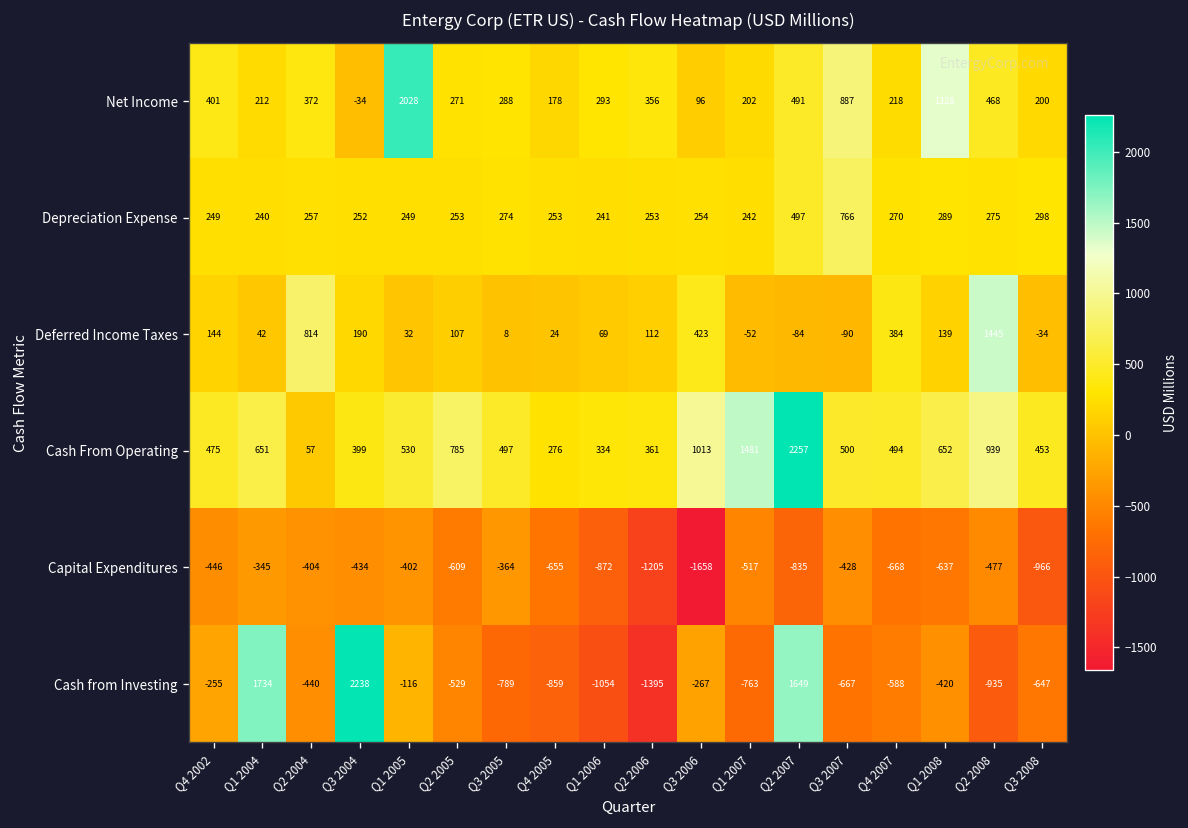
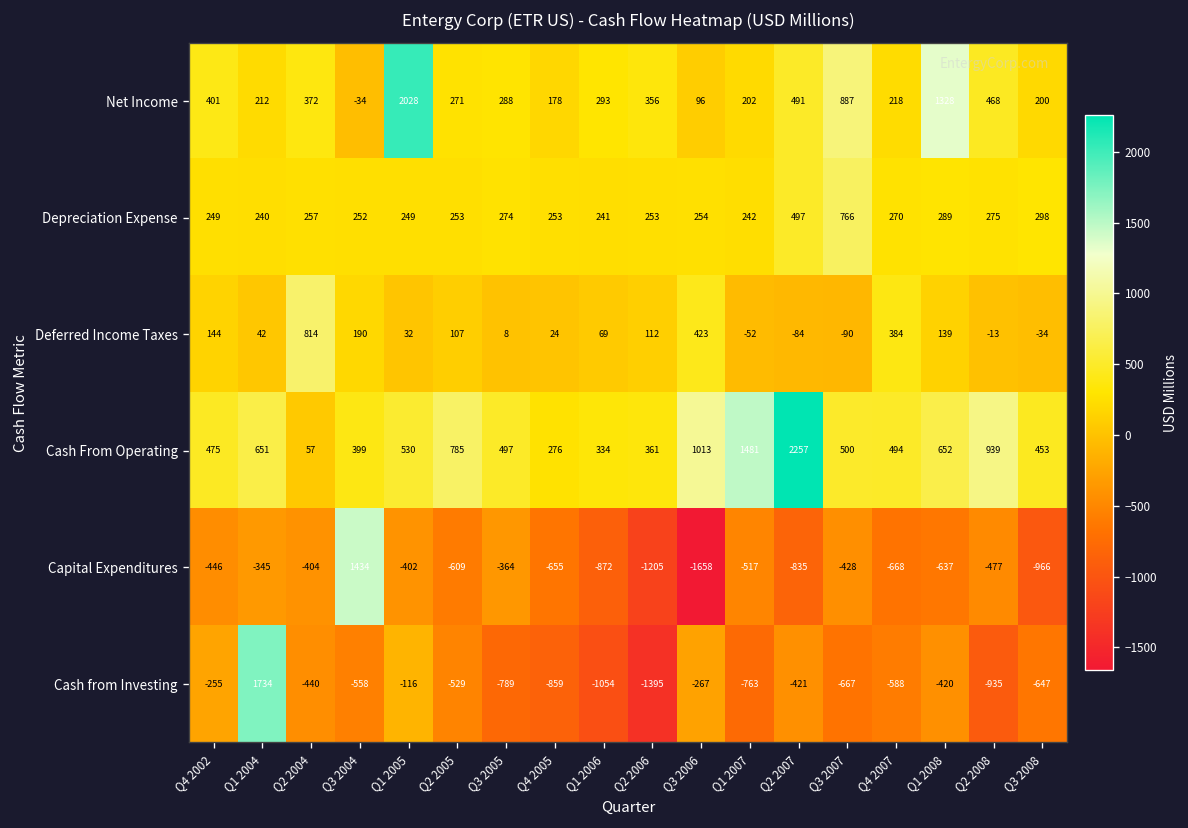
Deferred Income Taxes, Q2 2008: 1445 -> -13
Capital Expenditures, Q3 2004: -434 -> 1434
Cash from Investing, Q3 2004: 2238 -> -558
Cash from Investing, Q2 2007: 1649 -> -421
